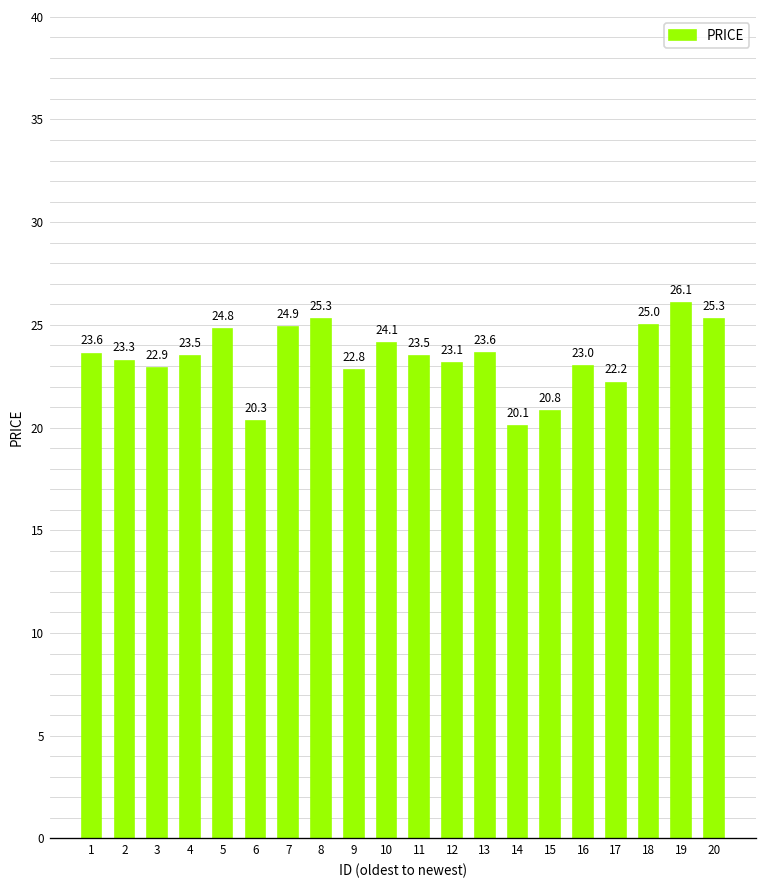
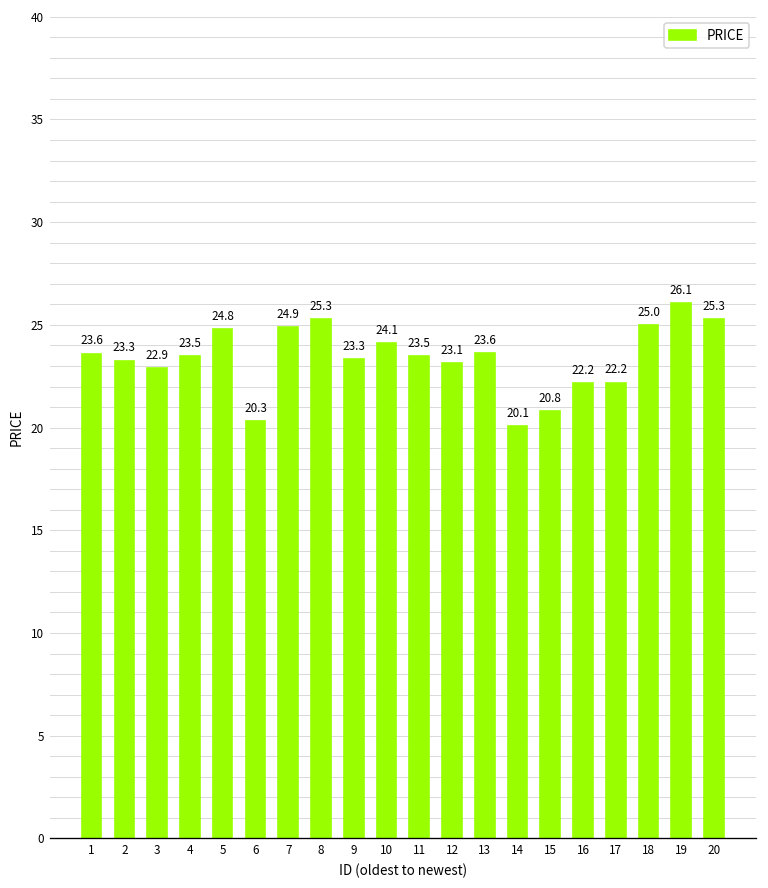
9: 22.8 -> 23.3
16: 23.0 -> 22.2
